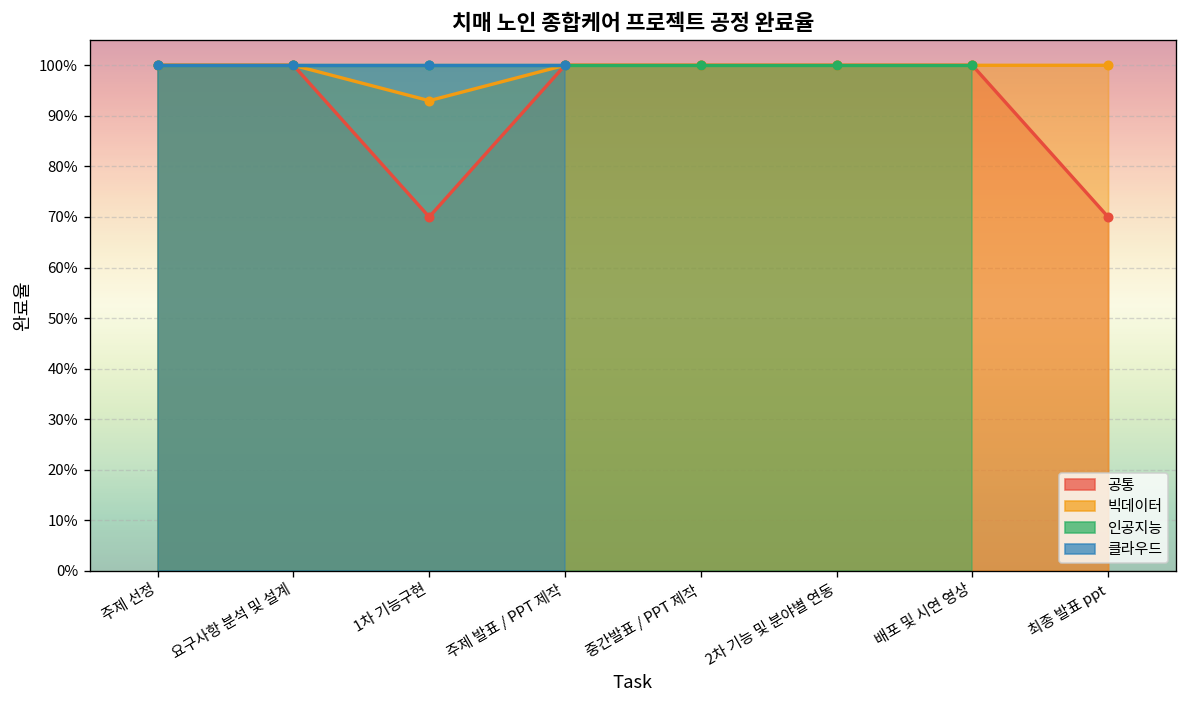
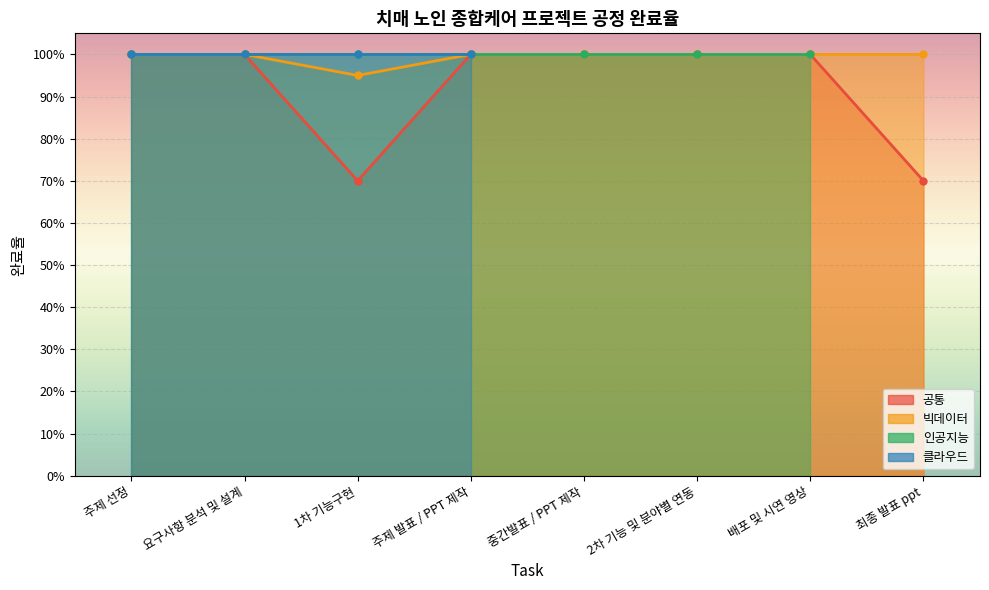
빅데이터, 1차 기능구현: 93% -> 95%
